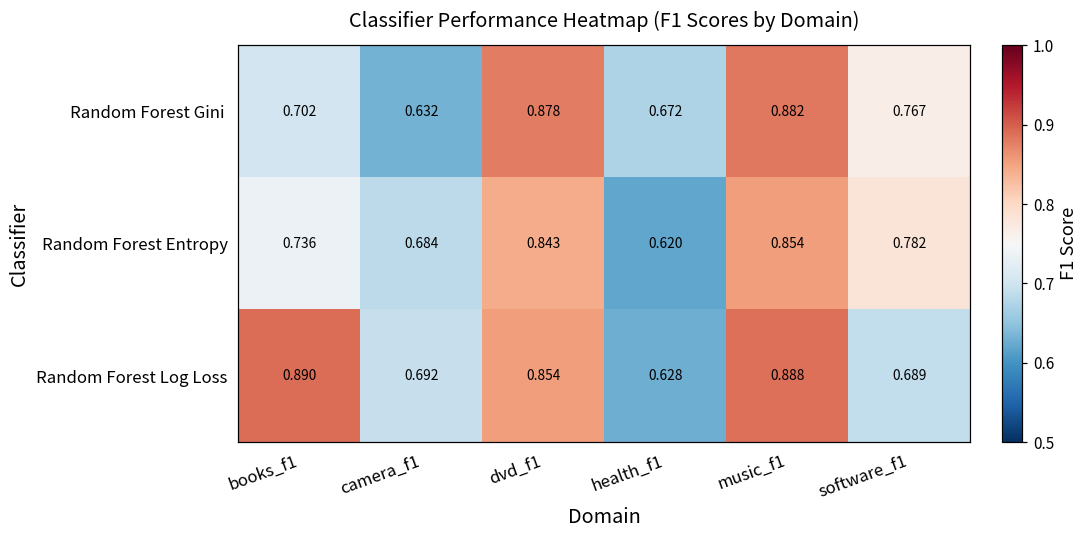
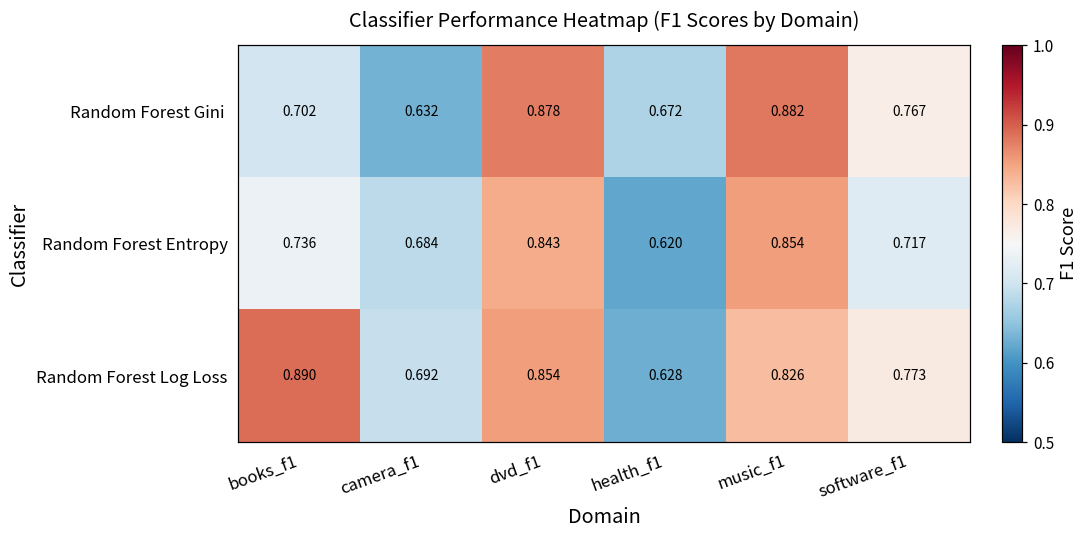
Random Forest Entropy, software_f1: 0.782 -> 0.717
Random Forest Log Loss, music_f1: 0.888 -> 0.826
Random Forest Log Loss, software_f1: 0.689 -> 0.773
